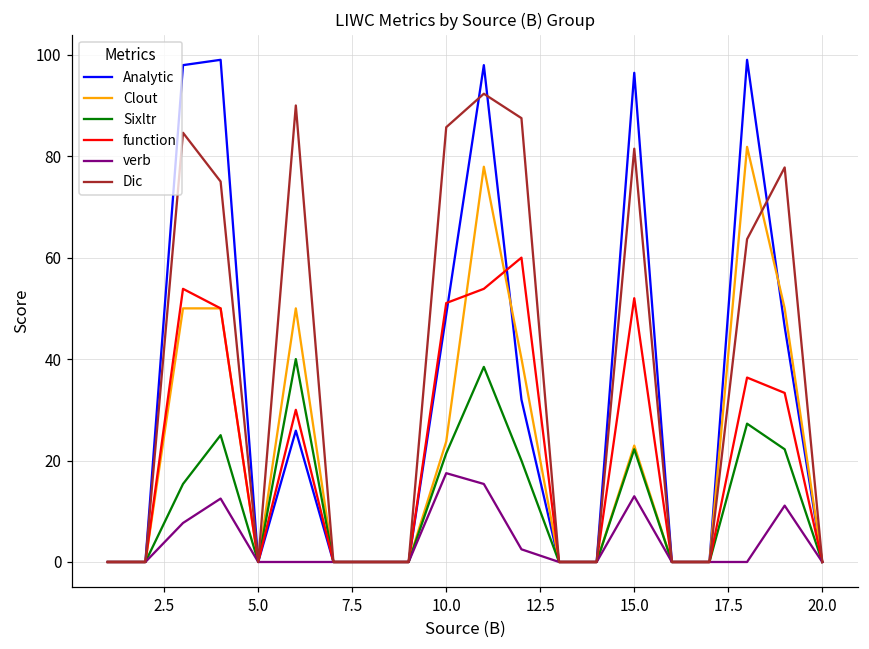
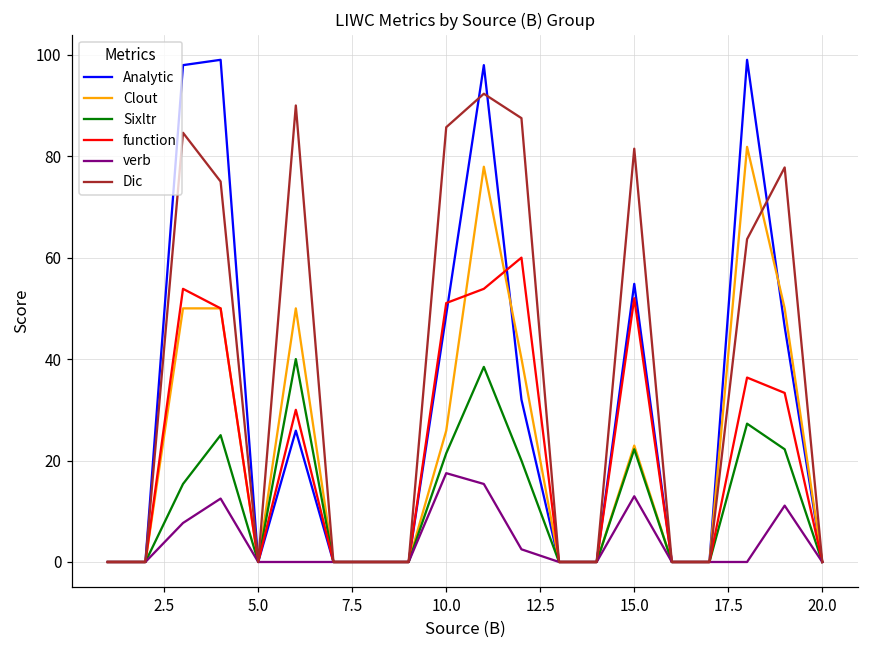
Clout, 10.0: 24 -> 26
Analytic, 15.0: 96 -> 55
